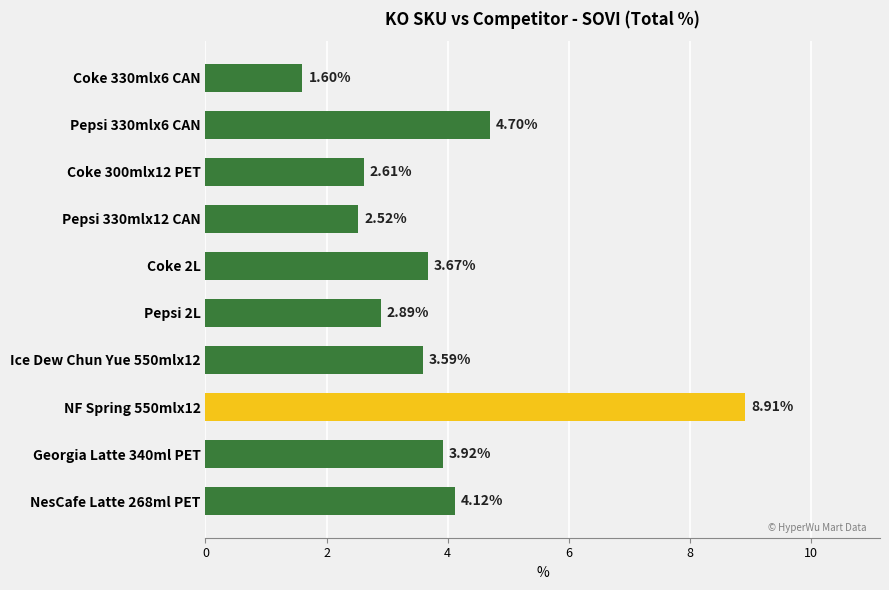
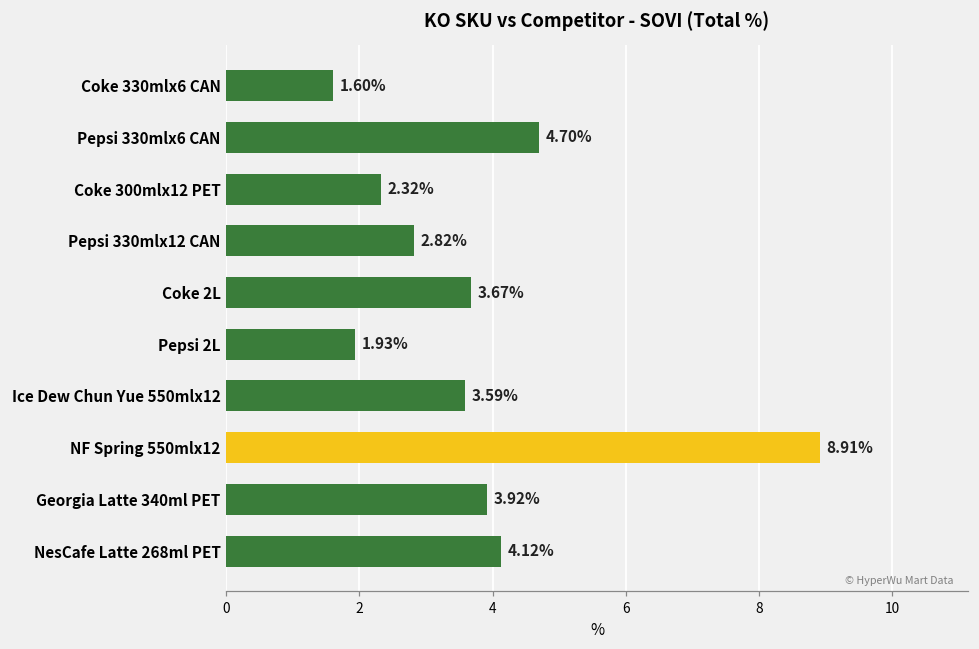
Coke 300mlx12 PET: 2.61% -> 2.32%
Pepsi 330mlx12 CAN: 2.52% -> 2.82%
Pepsi 2L: 2.89% -> 1.93%
